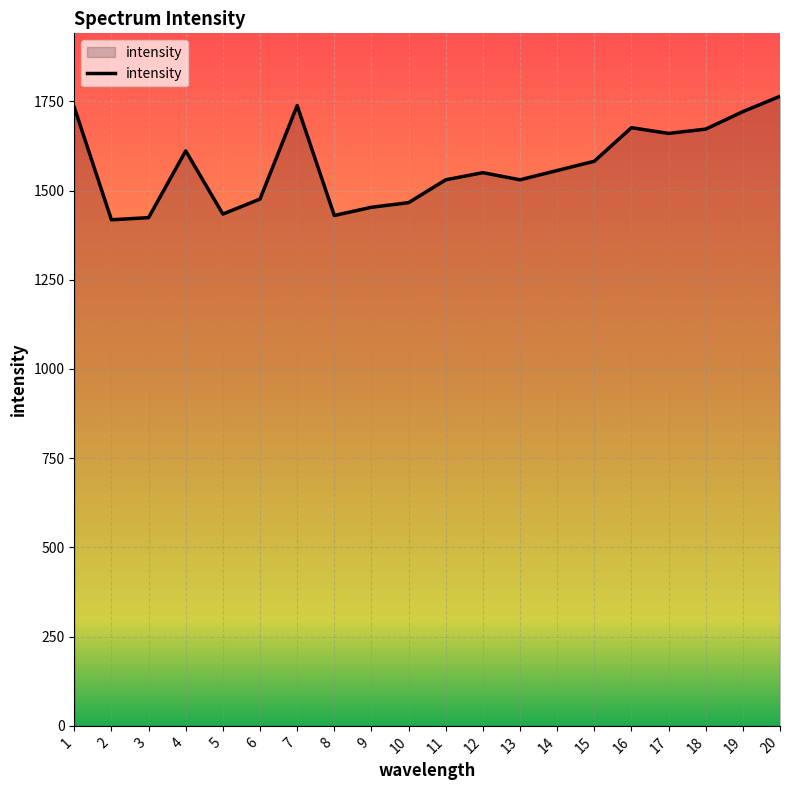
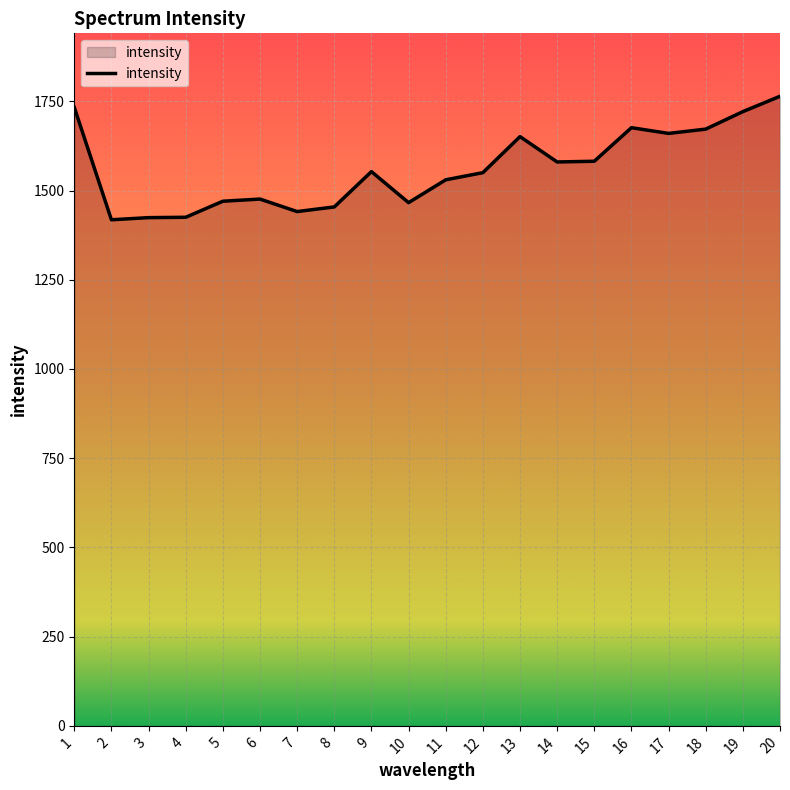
4: 1610 -> 1430
5: 1430 -> 1470
7: 1740 -> 1440
8: 1430 -> 1450
9: 1450 -> 1550
13: 1530 -> 1650
14: 1560 -> 1580
